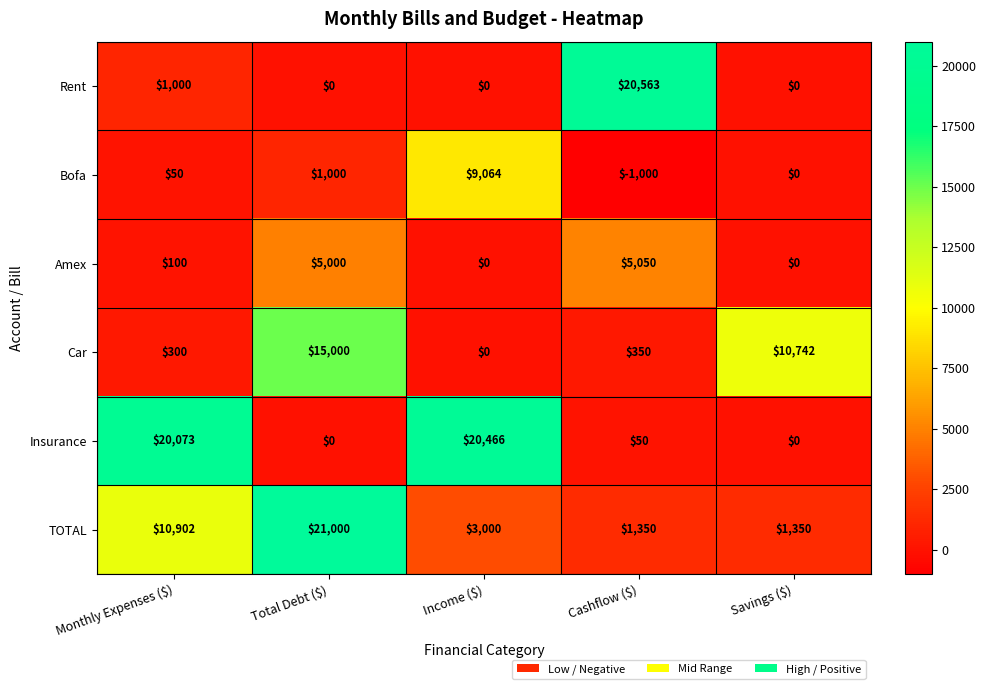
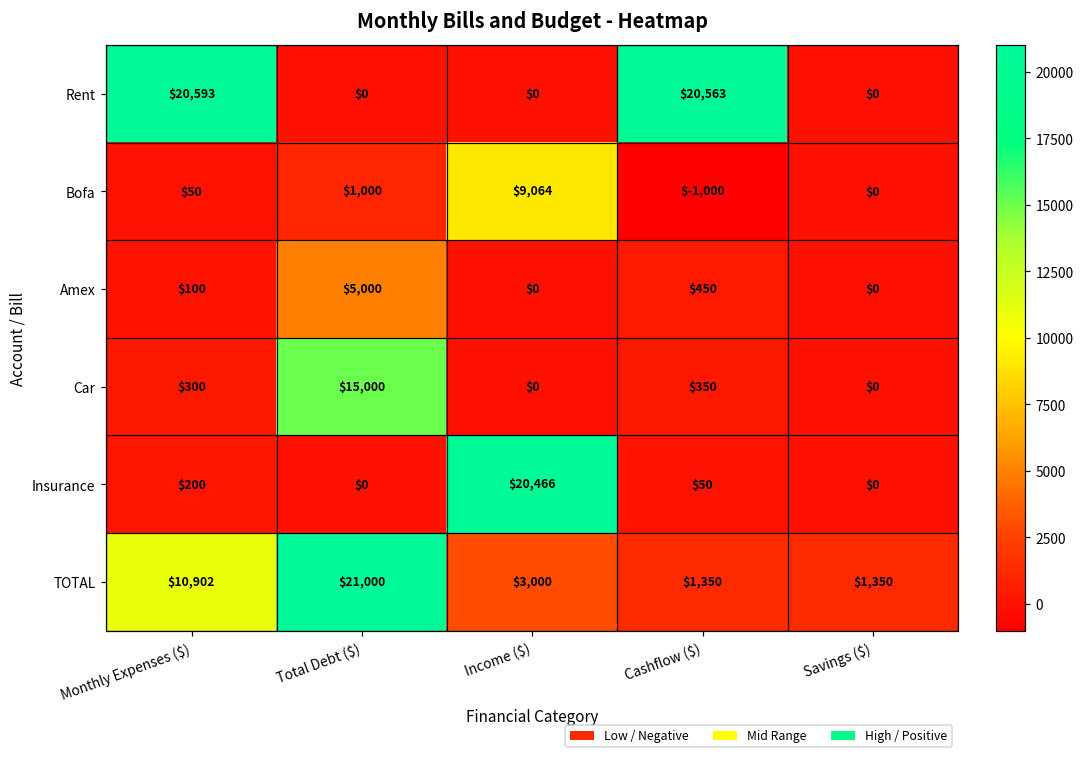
Rent, Monthly Expenses ($): $1,000 -> $20,593
Amex, Cashflow ($): $5,050 -> $450
Car, Savings ($): $10,742 -> $0
Insurance, Monthly Expenses ($): $20,073 -> $200
